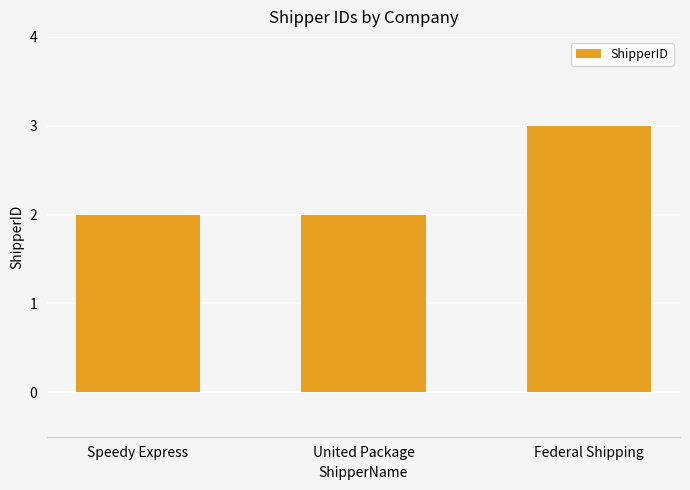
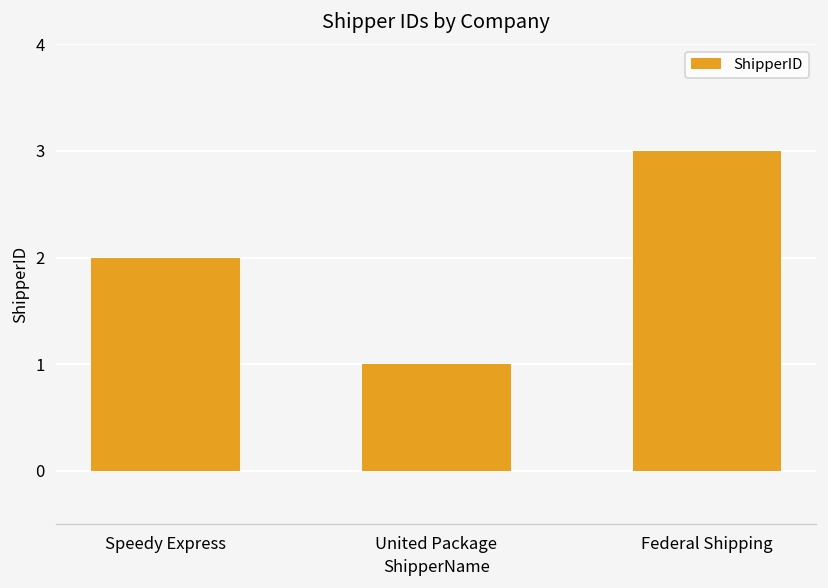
United Package: 2 -> 1
